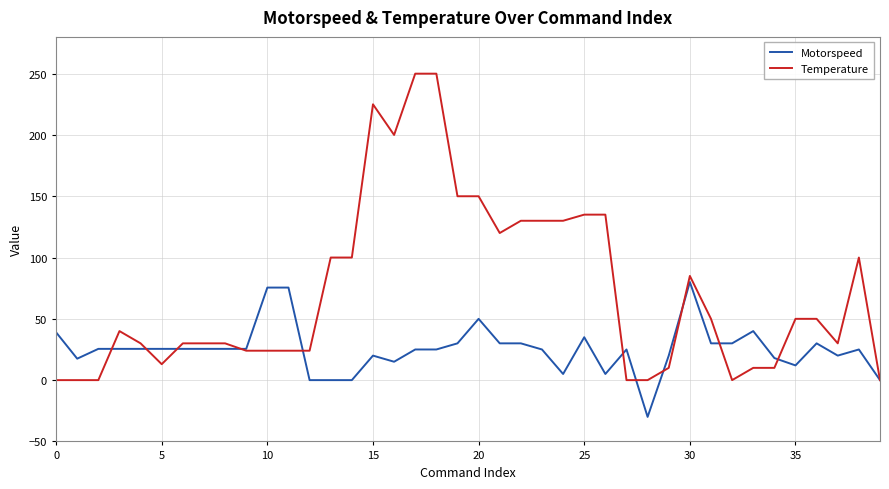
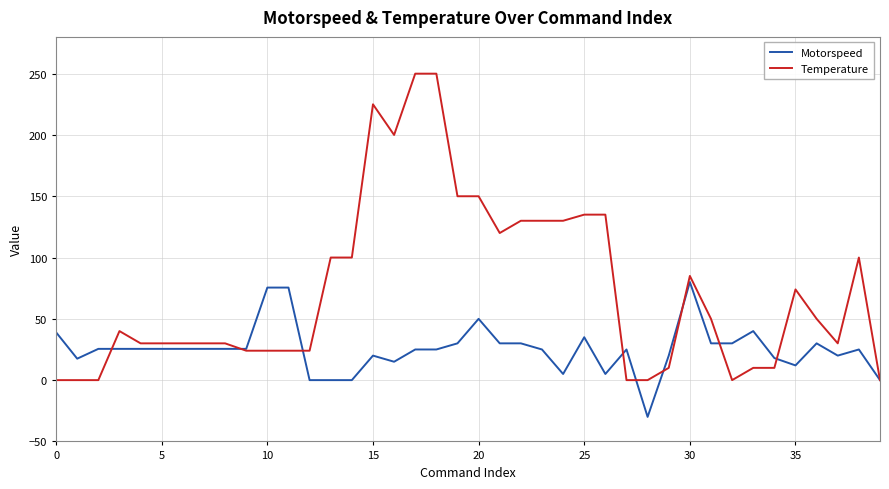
Temperature, 5: 13 -> 30
Temperature, 35: 50 -> 74
